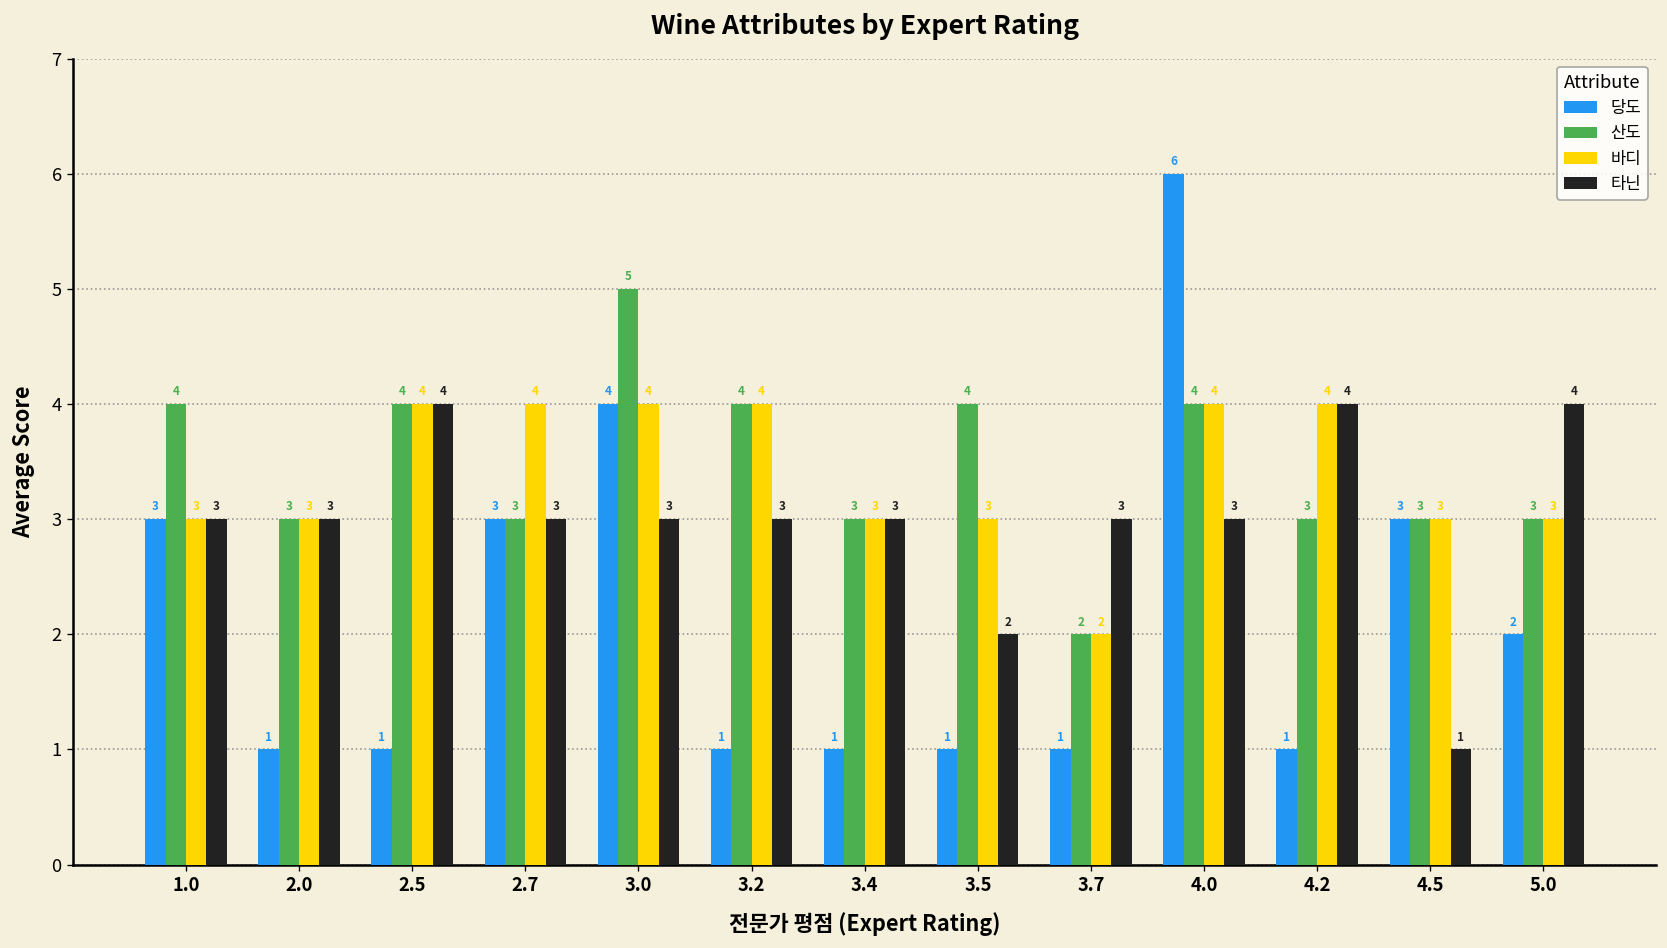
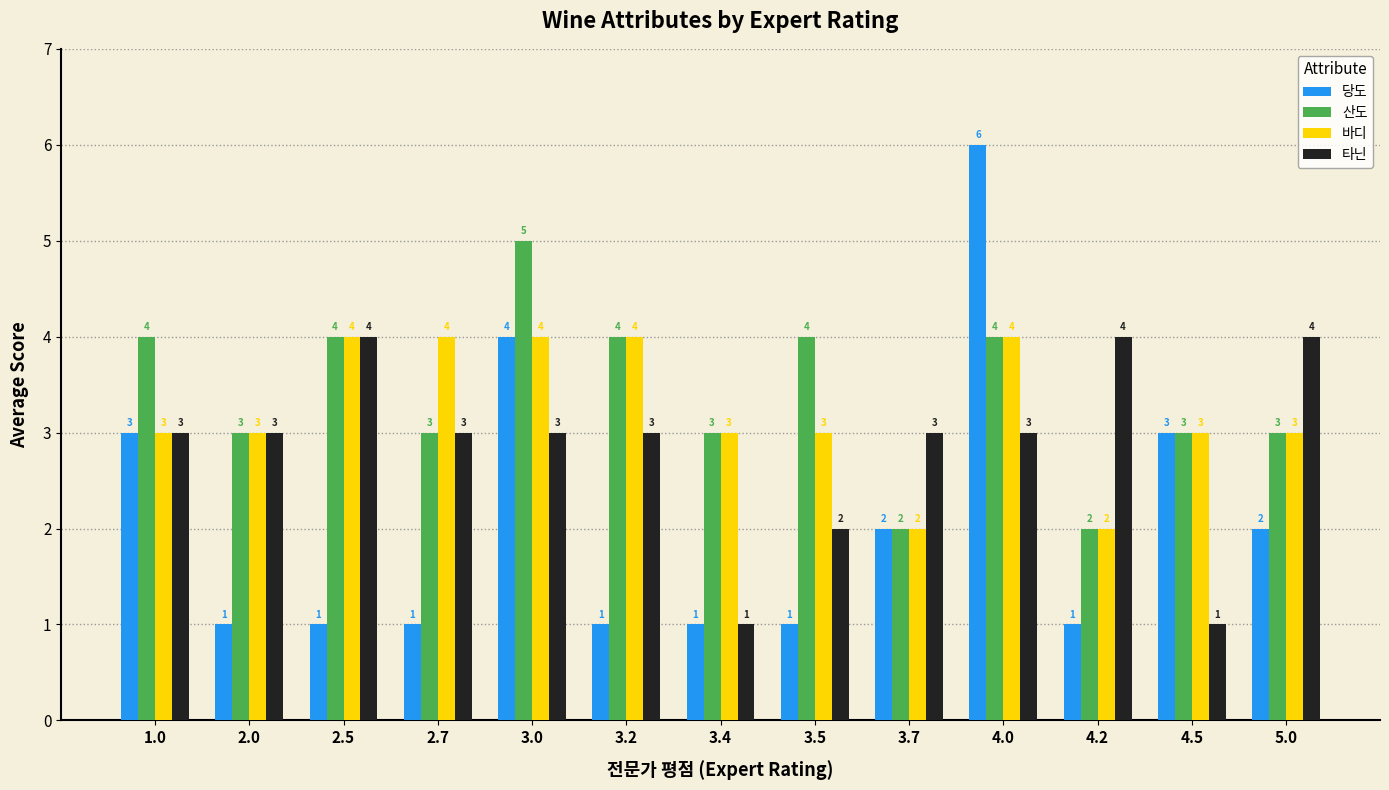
당도, 2.7: 3 -> 1
타닌, 3.4: 3 -> 1
당도, 3.7: 1 -> 2
산도, 4.2: 3 -> 2
바디, 4.2: 4 -> 2
